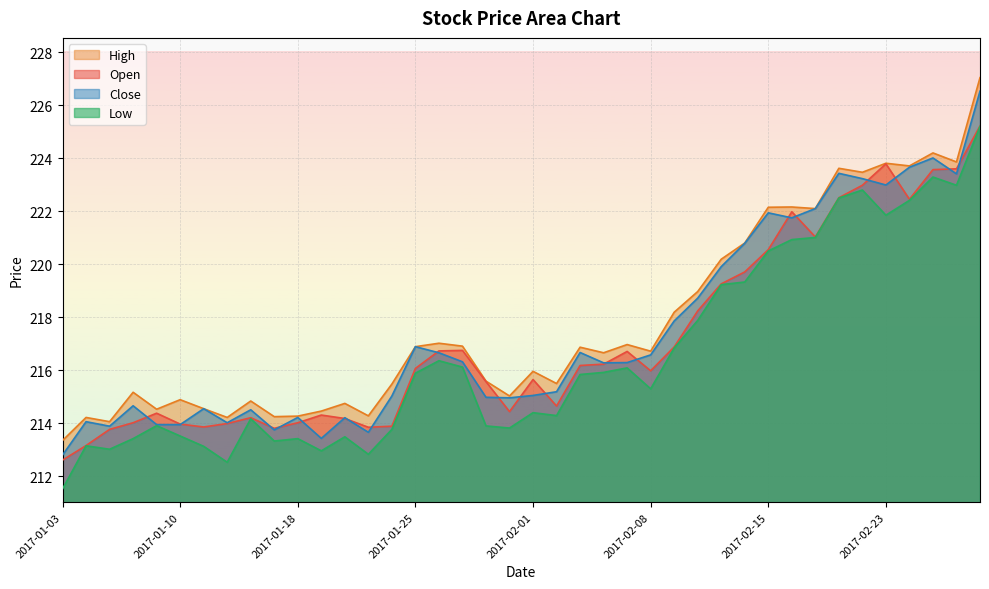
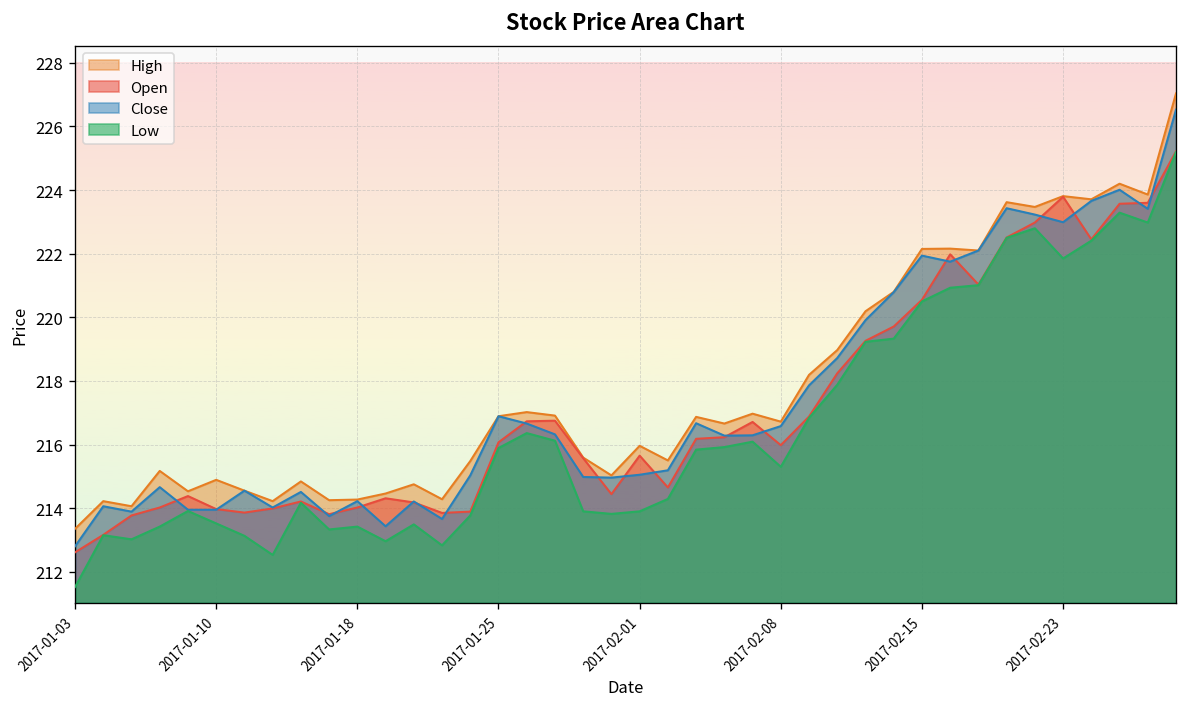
Low, 2017-02-01: 214.4 -> 213.9
